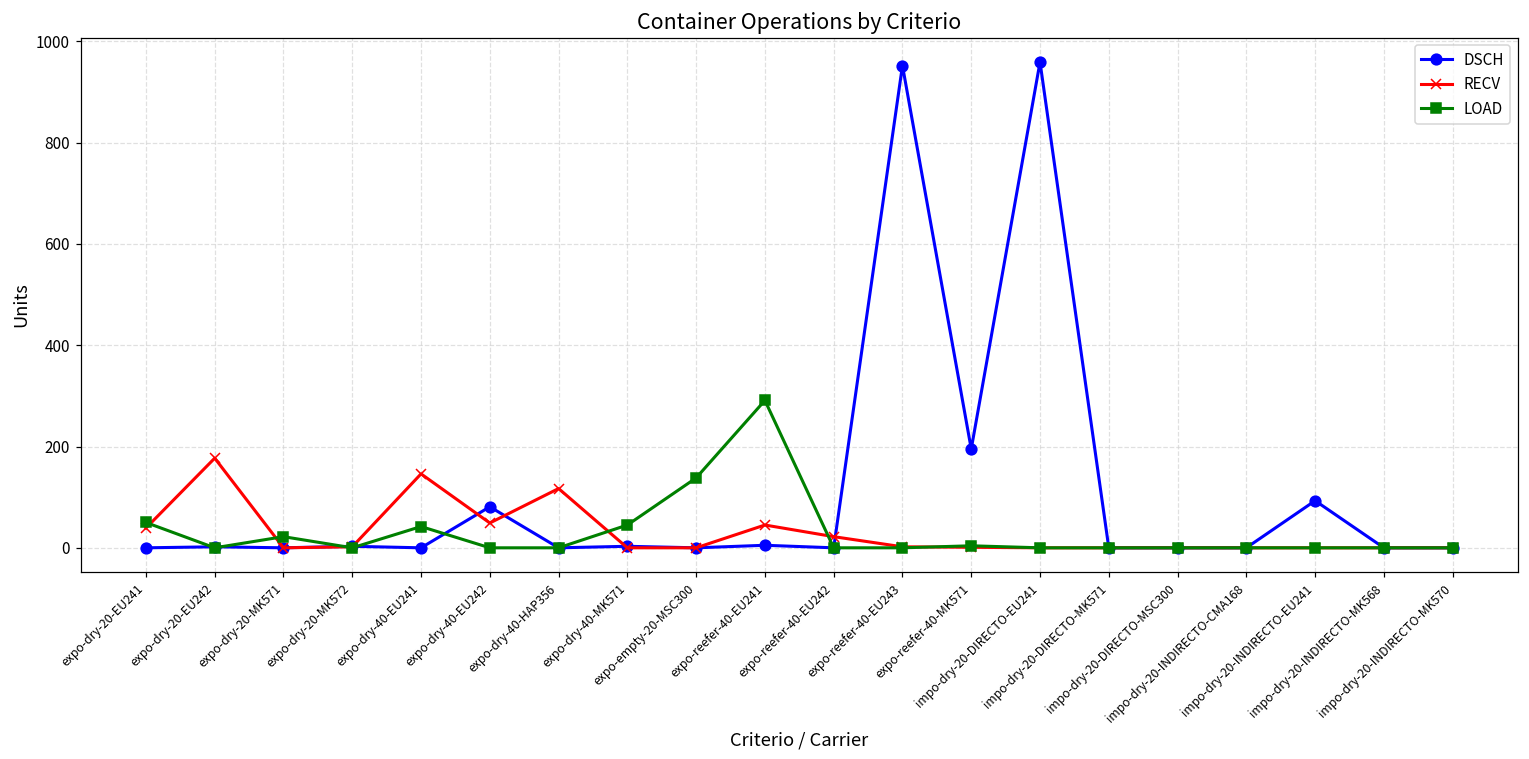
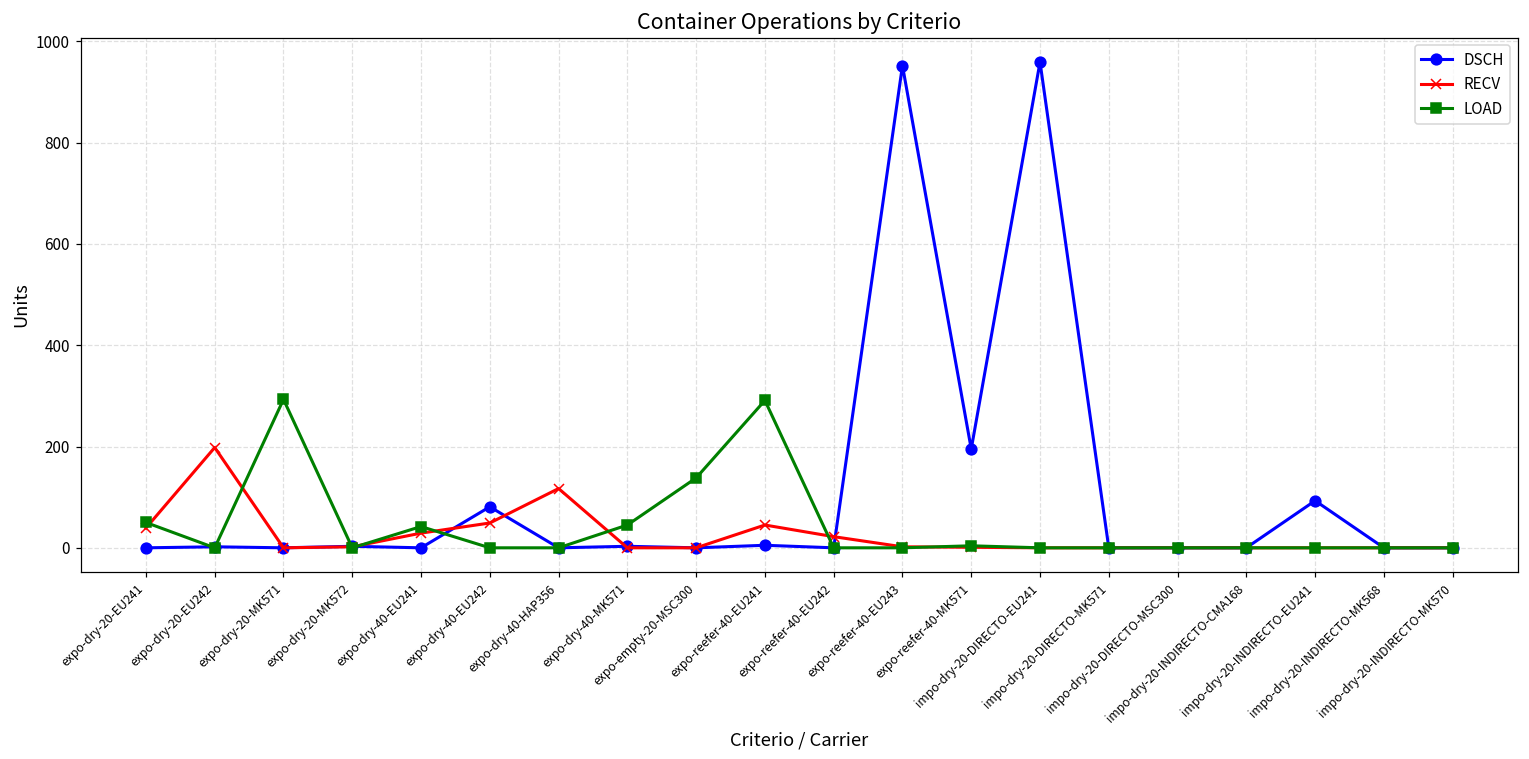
RECV, expo-dry-20-EU242: 180 -> 200
LOAD, expo-dry-20-MK571: 20 -> 290
RECV, expo-dry-40-EU241: 150 -> 30
